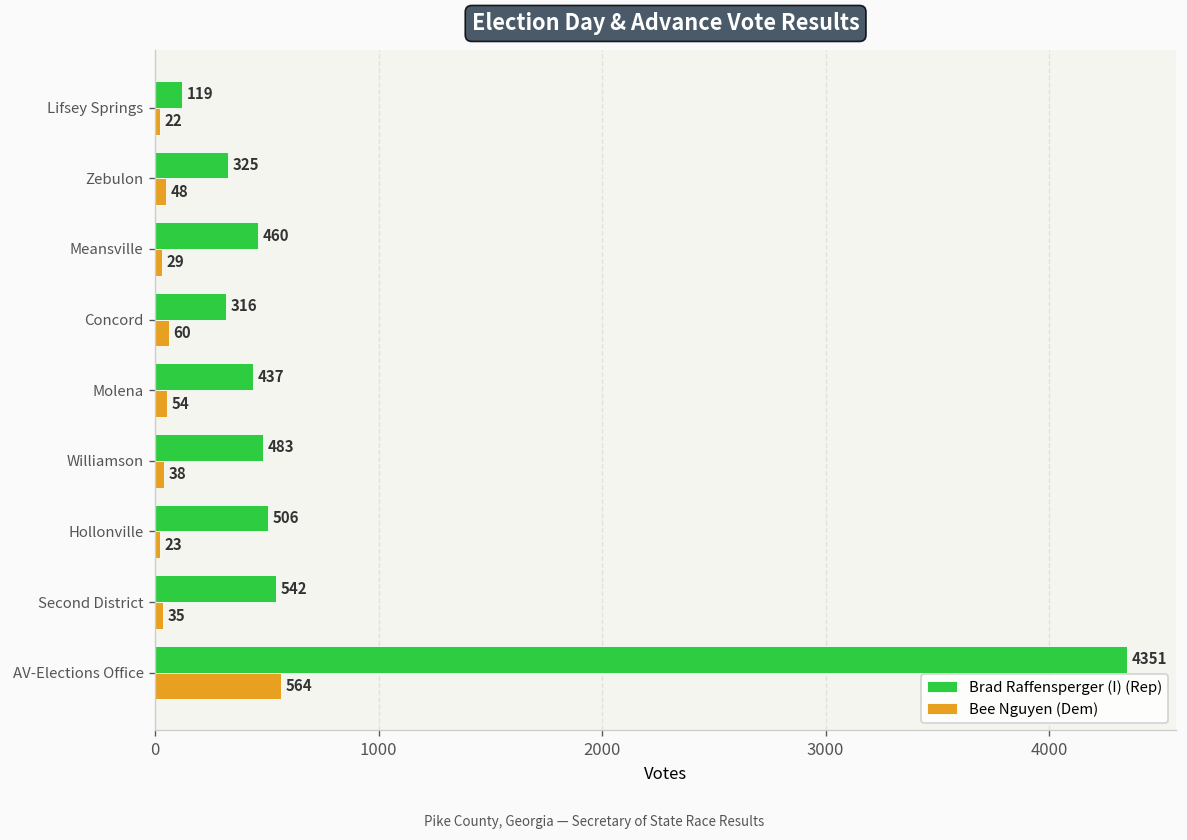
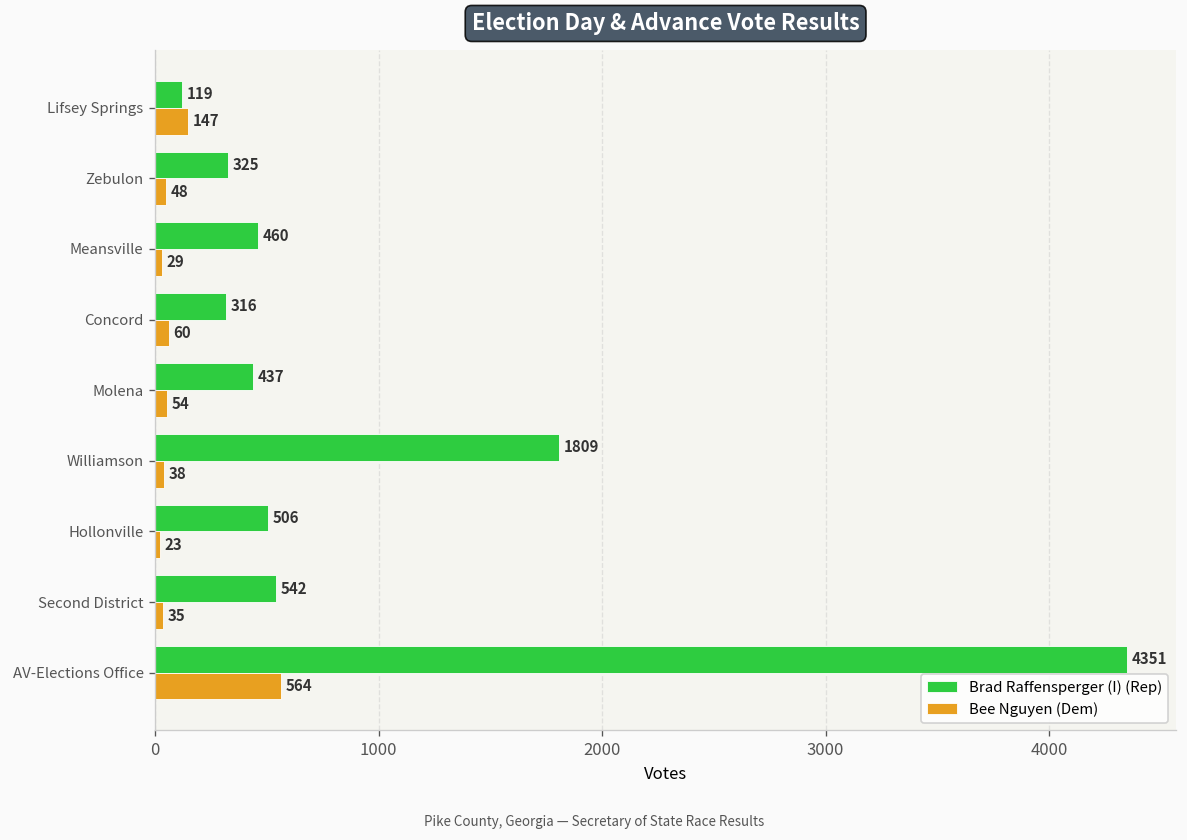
Bee Nguyen (Dem), Lifsey Springs: 22 -> 147
Brad Raffensperger (I) (Rep), Williamson: 483 -> 1809
